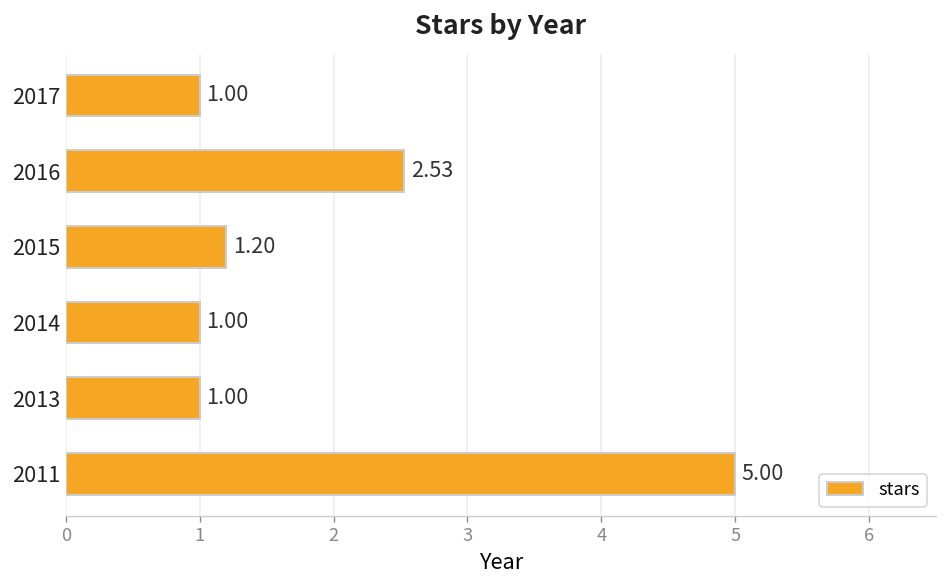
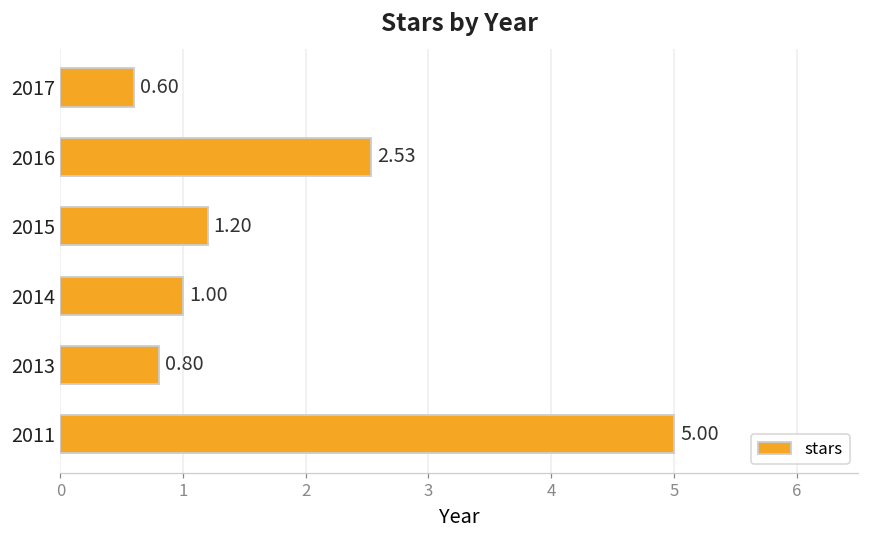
2017: 1.00 -> 0.60
2013: 1.00 -> 0.80
